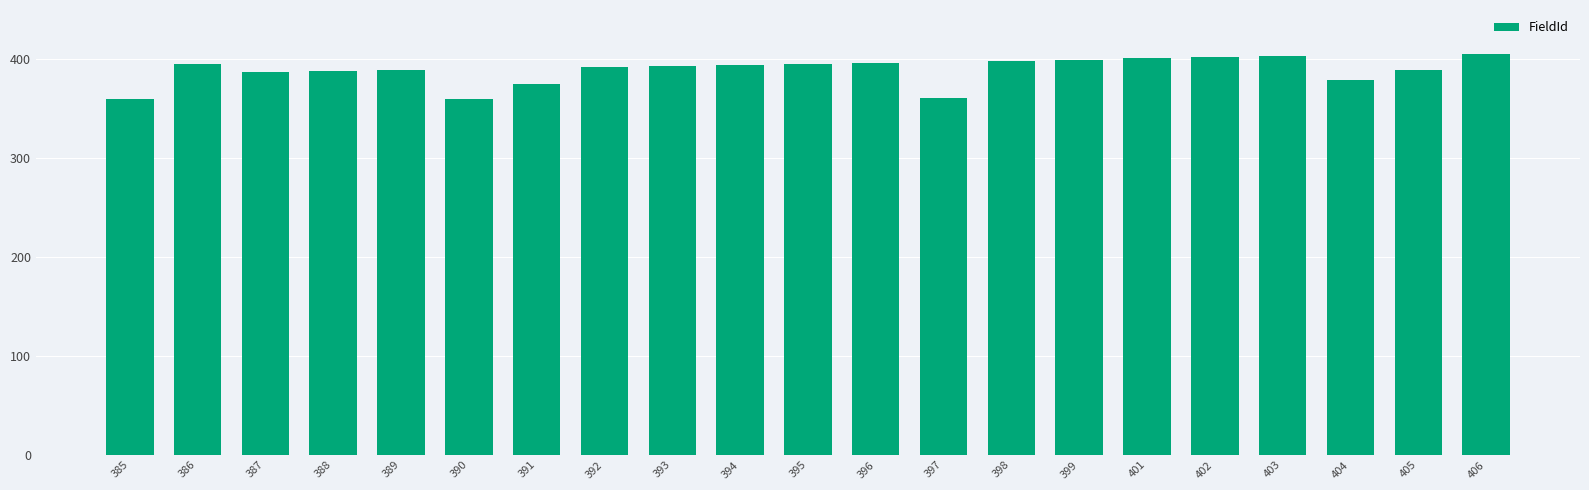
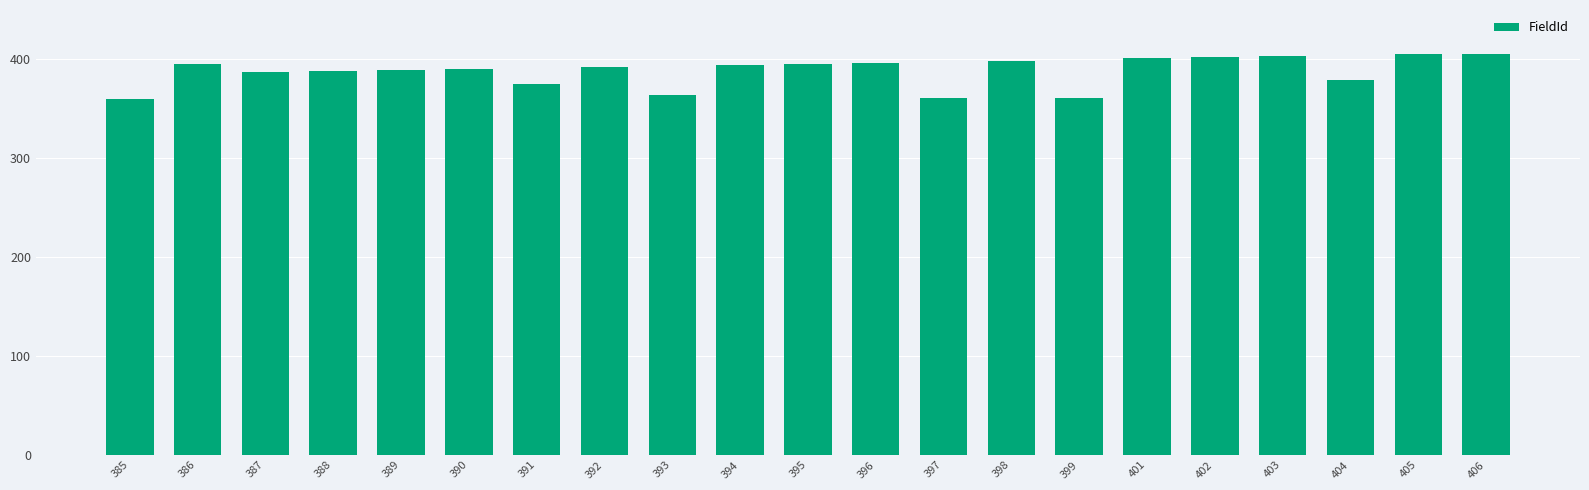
390: 360 -> 390
393: 390 -> 360
399: 400 -> 360
405: 390 -> 410
